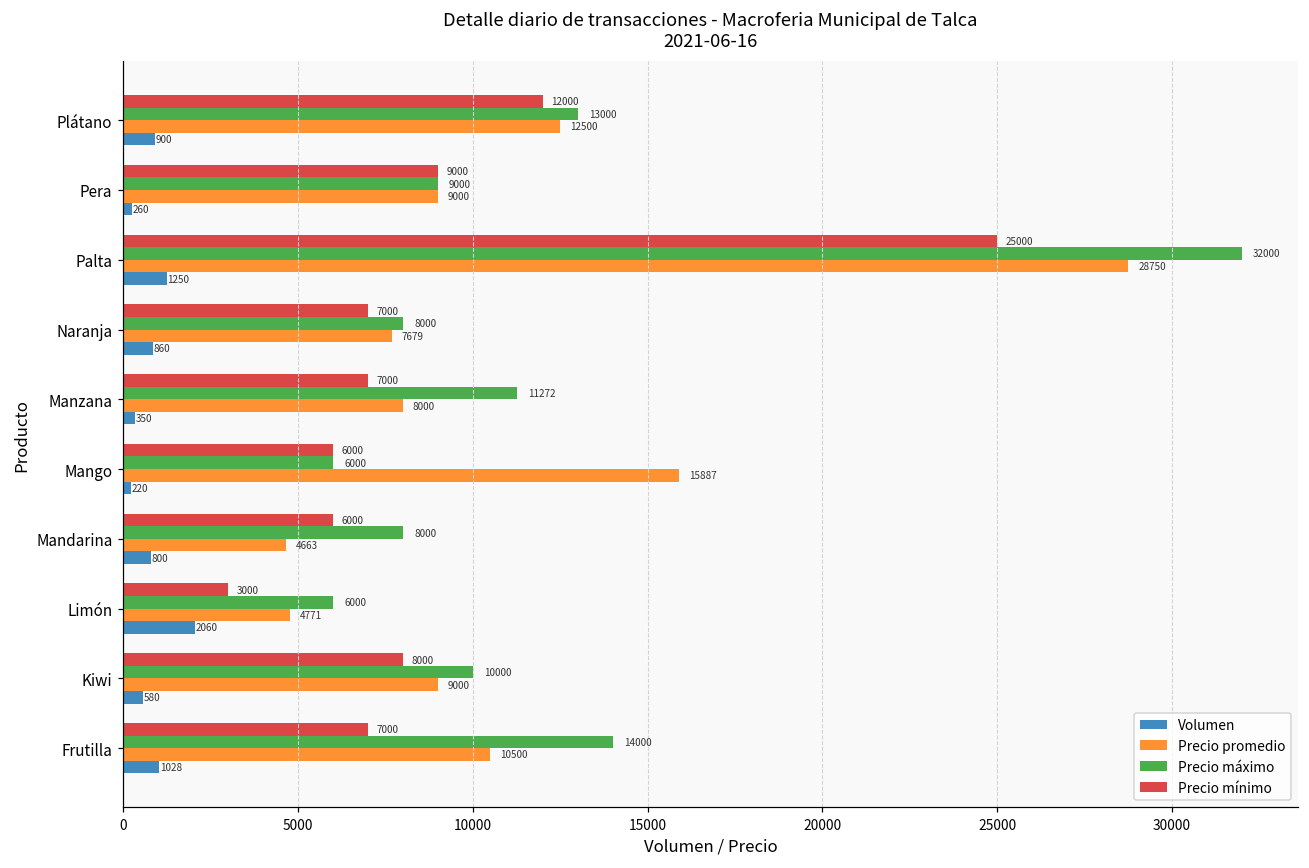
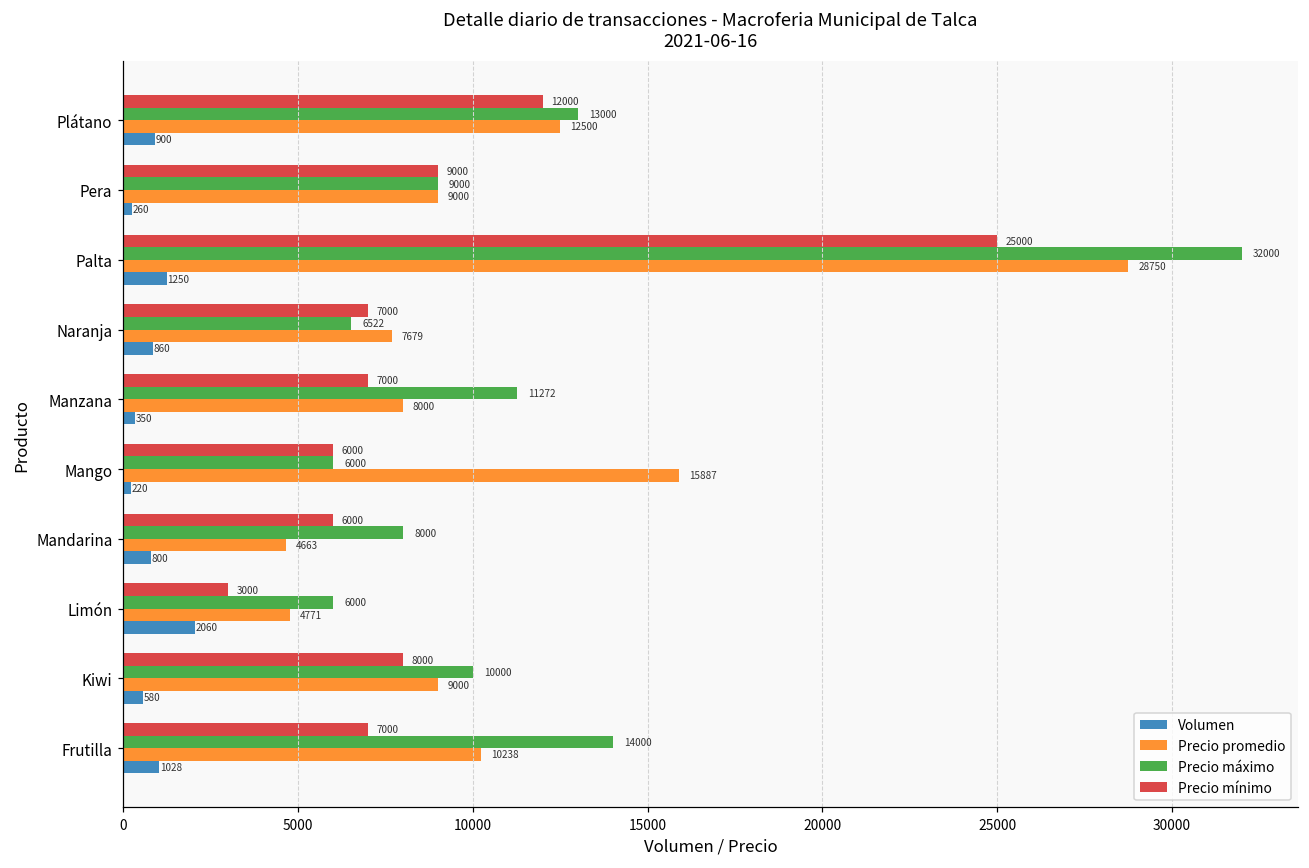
Precio máximo, Naranja: 8000 -> 6522
Precio promedio, Frutilla: 10500 -> 10238
